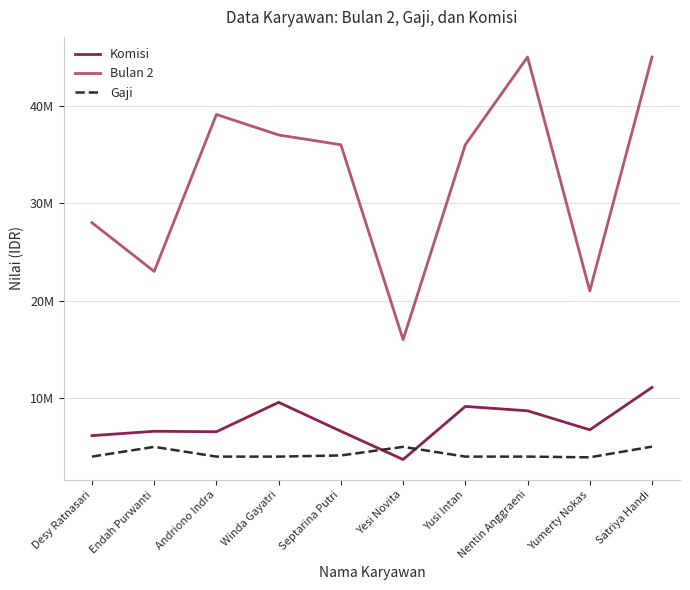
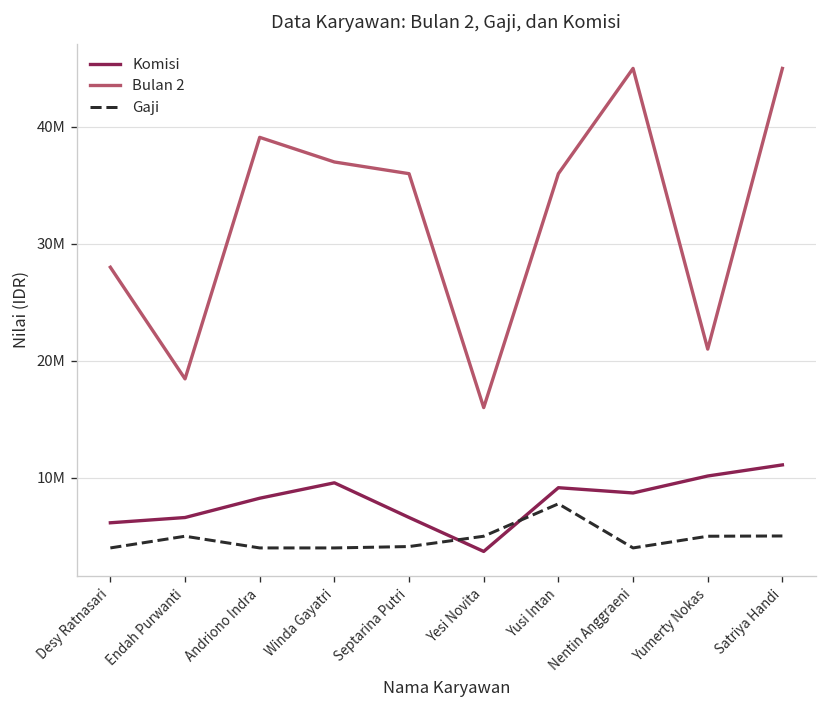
Bulan 2, Endah Purwanti: 23000000 -> 18000000
Komisi, Andriono Indra: 7000000 -> 8000000
Gaji, Yusi Intan: 4000000 -> 8000000
Komisi, Yumerty Nokas: 7000000 -> 10000000
Gaji, Yumerty Nokas: 4000000 -> 5000000
